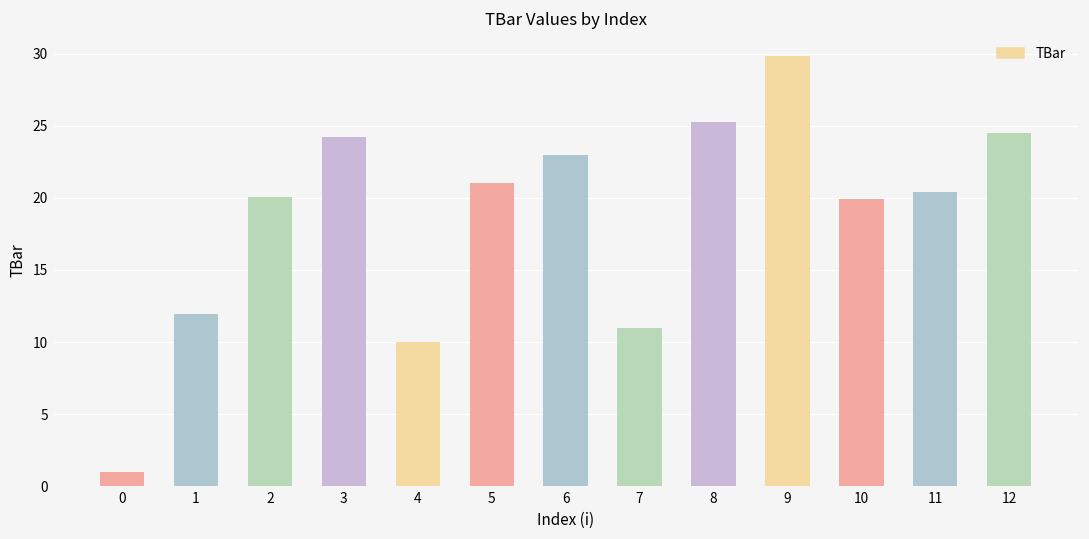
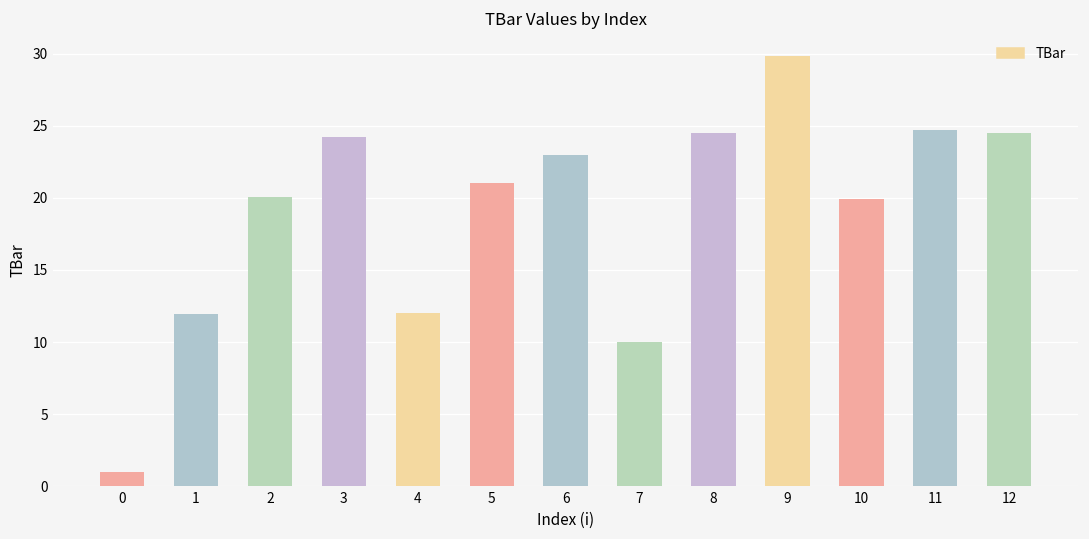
4: 10 -> 12
7: 11 -> 10
8: 25.2 -> 24.5
11: 20.4 -> 24.7
